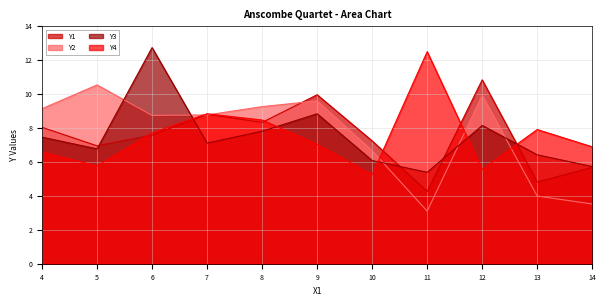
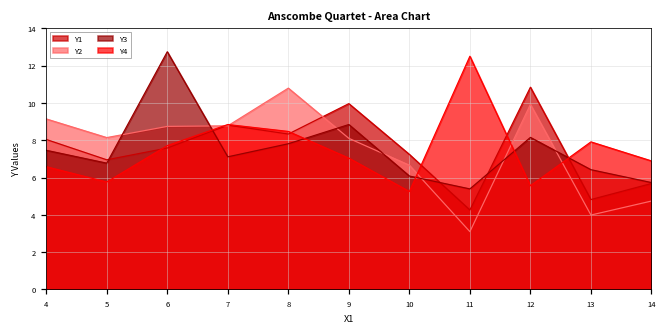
Y2, 5: 10.5 -> 8.1
Y2, 8: 9.3 -> 10.8
Y2, 9: 9.6 -> 8.1
Y2, 14: 3.5 -> 4.7
